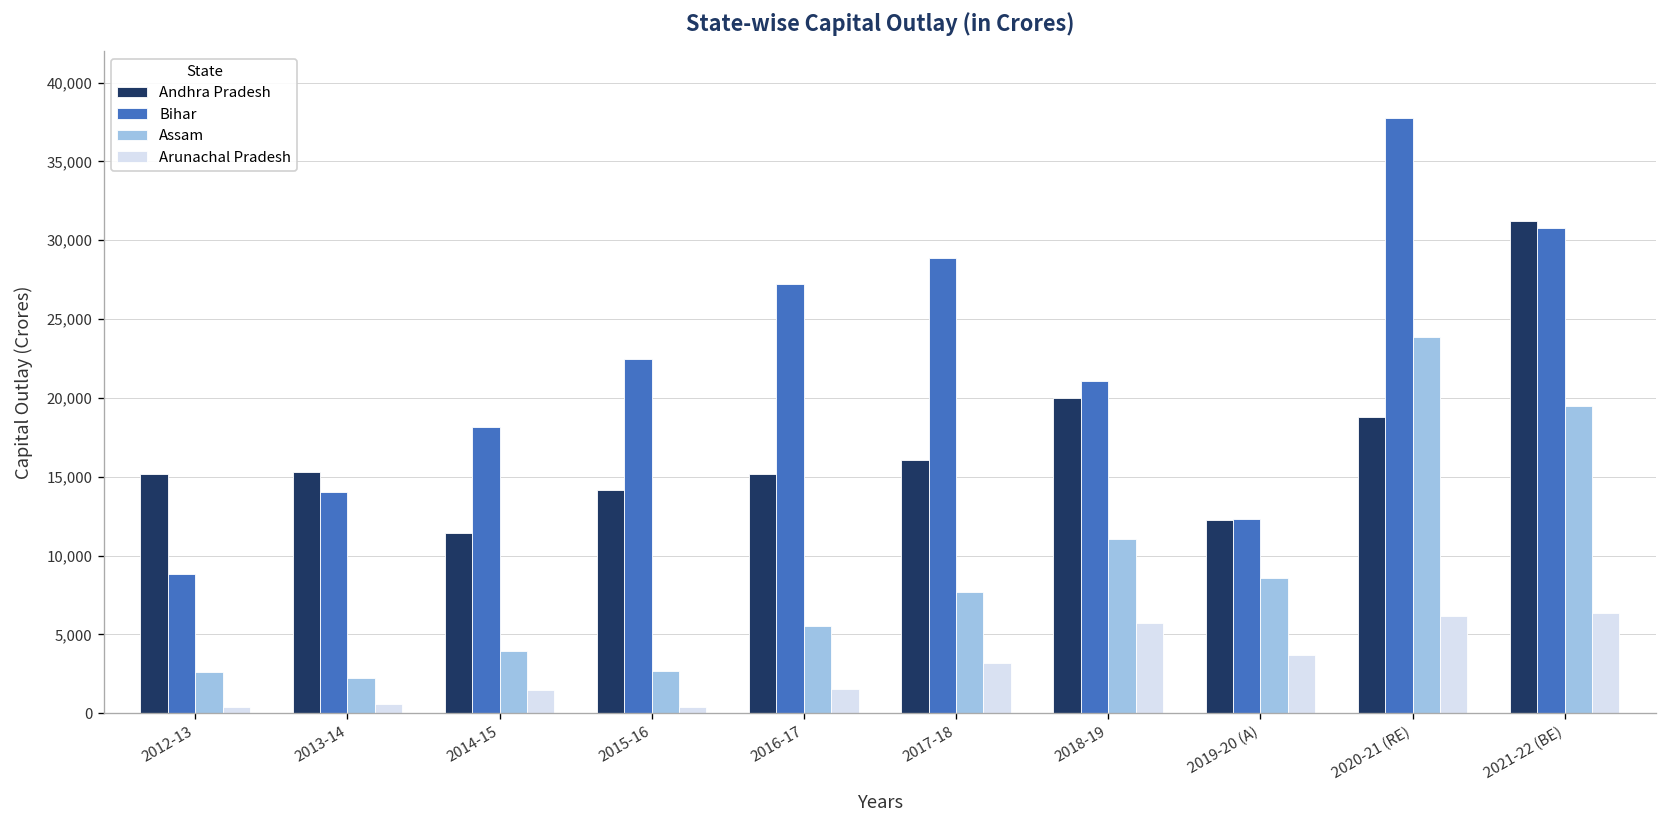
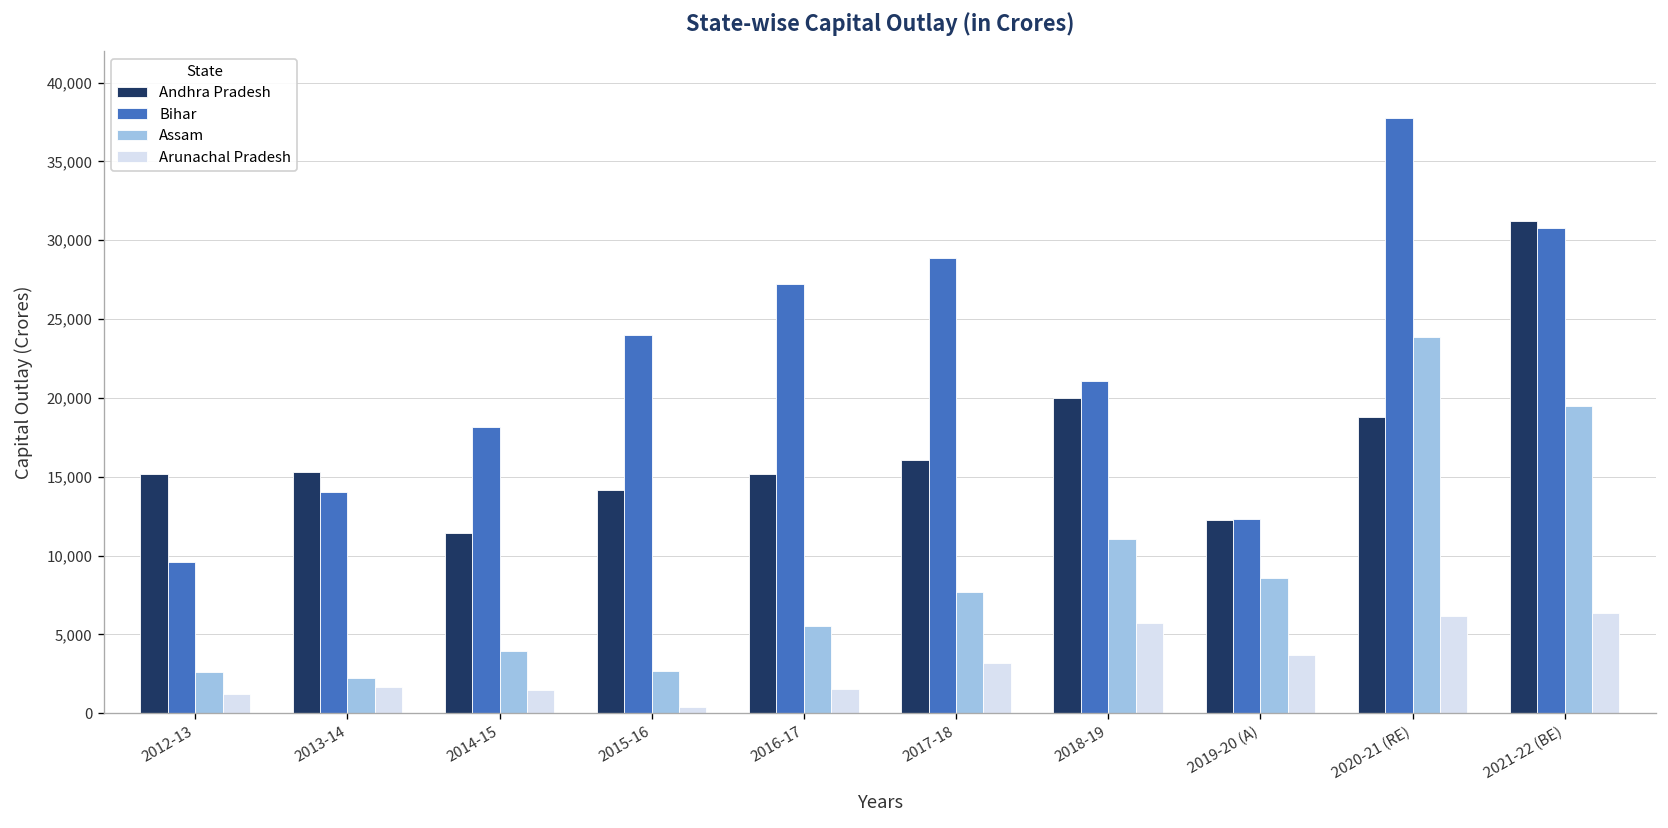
Bihar, 2012-13: 8,800 -> 9,600
Arunachal Pradesh, 2012-13: 400 -> 1,200
Arunachal Pradesh, 2013-14: 600 -> 1,700
Bihar, 2015-16: 22,500 -> 24,000
